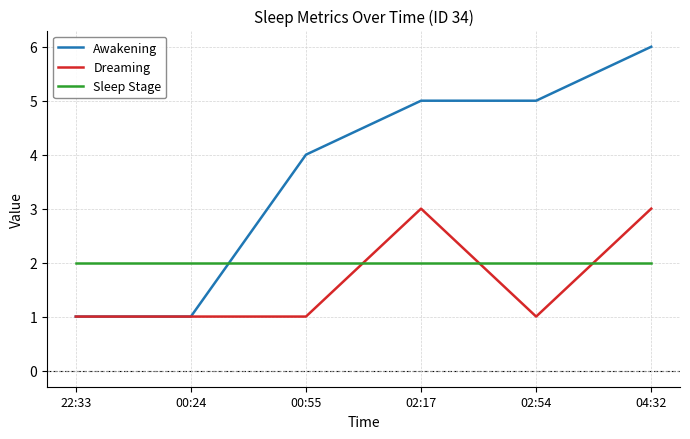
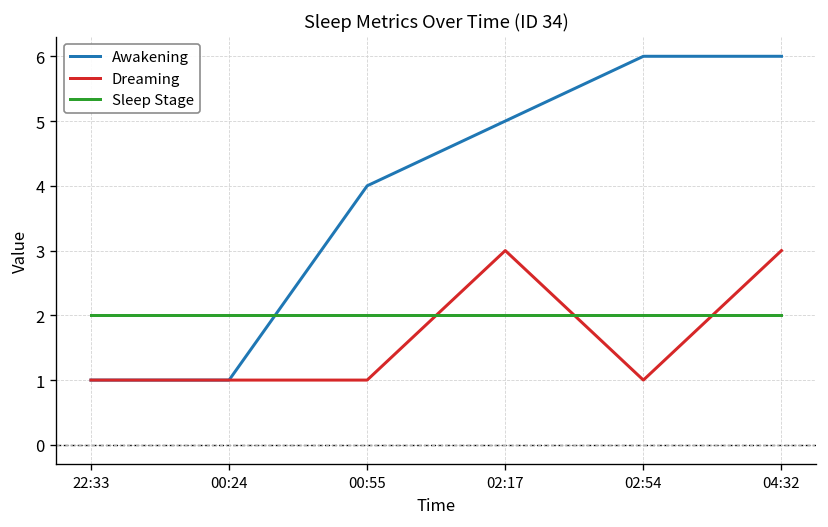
Awakening, 02:54: 5 -> 6
